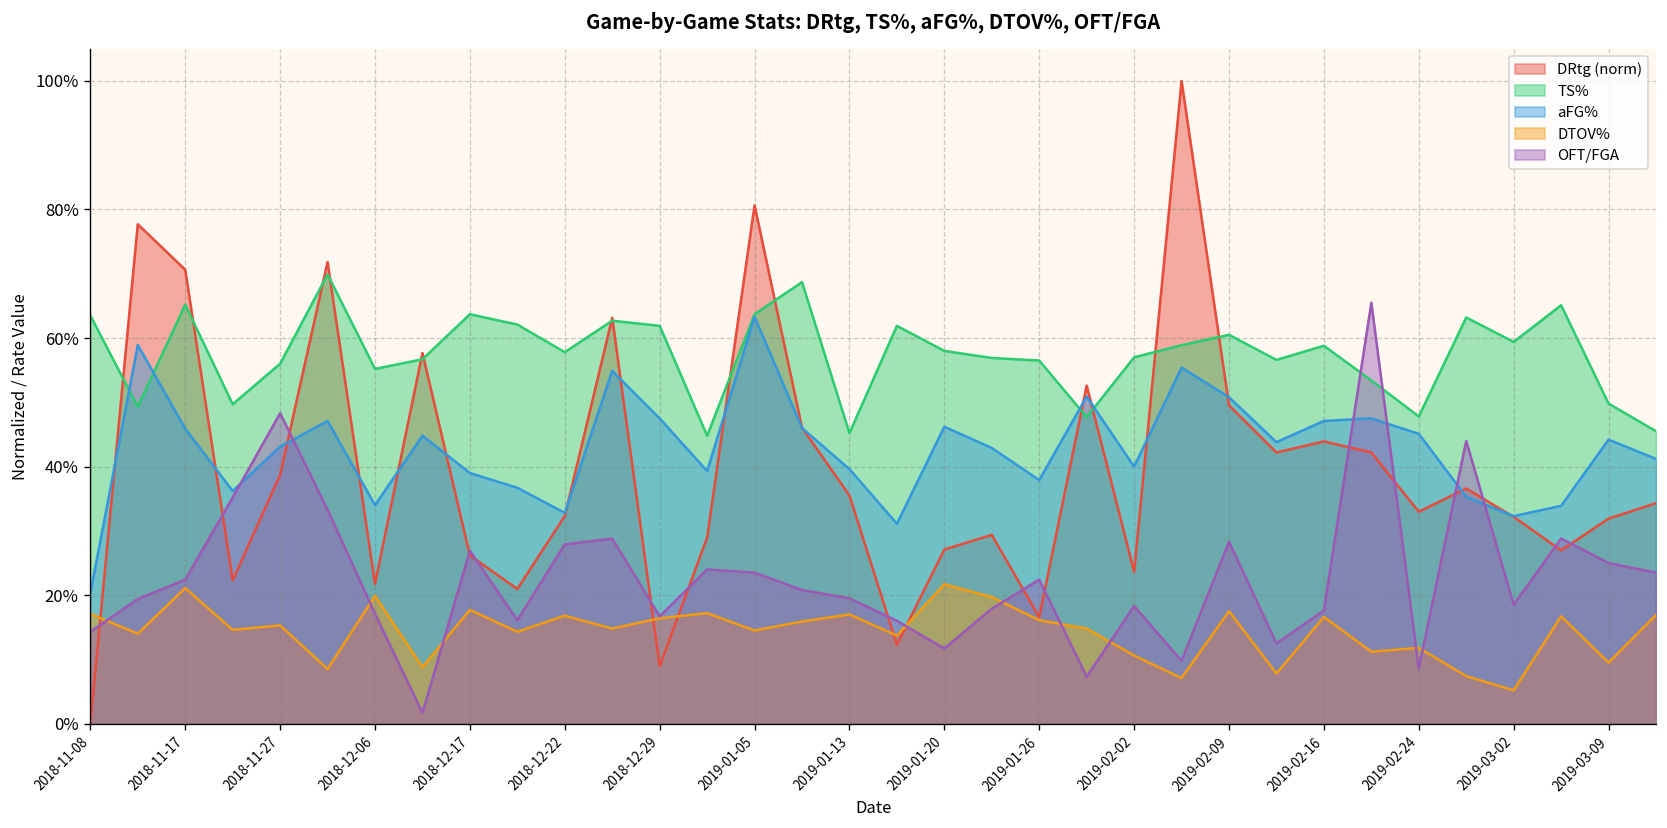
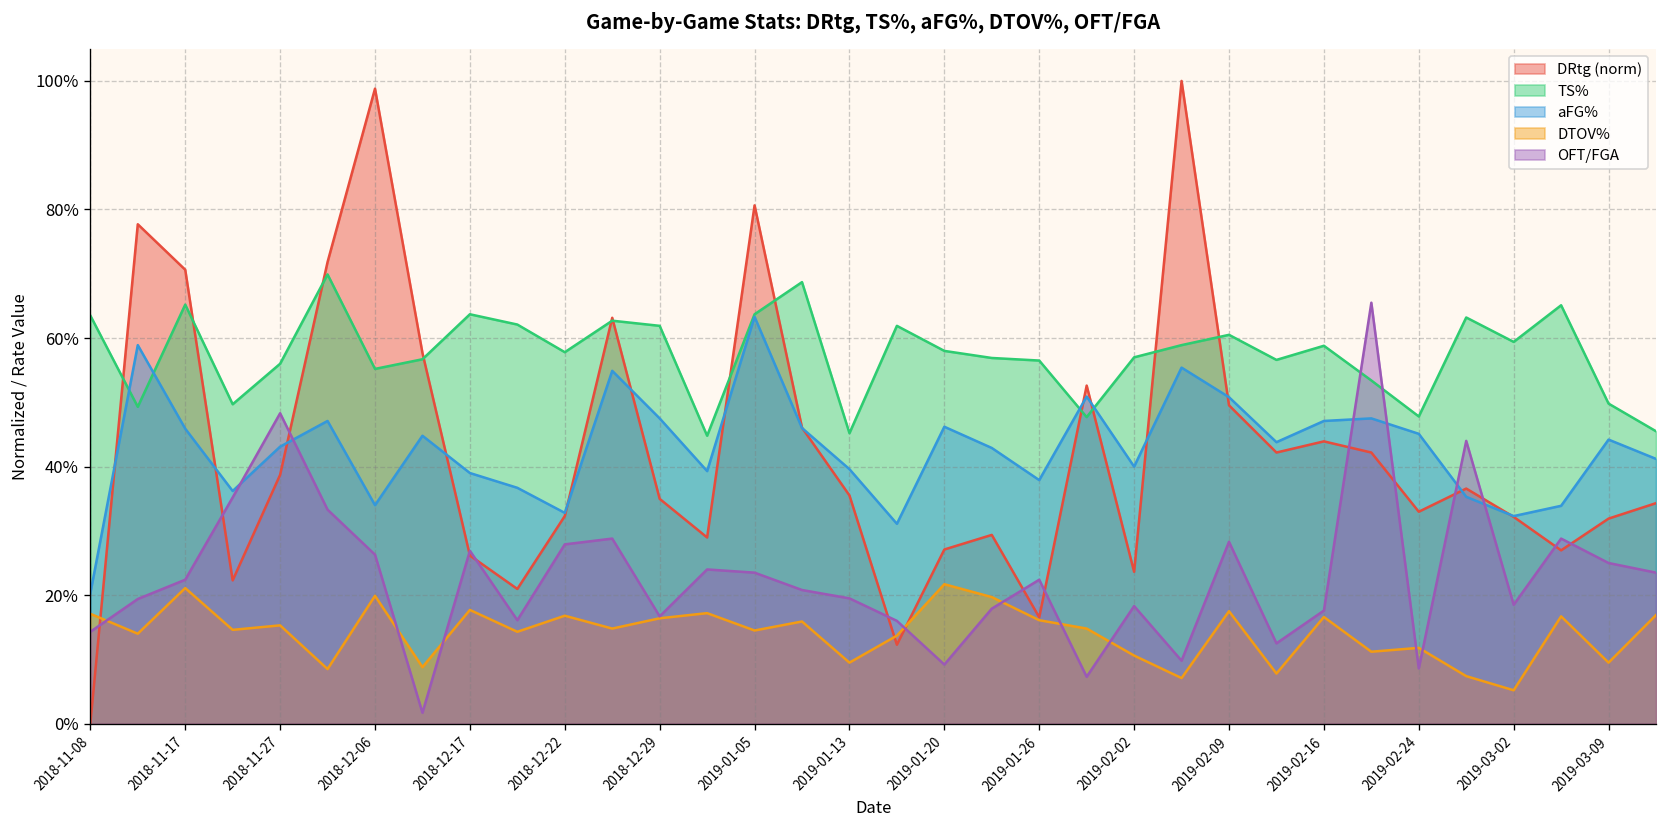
DRtg (norm), 2018-12-06: 22% -> 99%
OFT/FGA, 2018-12-06: 17% -> 26%
DRtg (norm), 2018-12-29: 9% -> 35%
DTOV%, 2019-01-13: 17% -> 10%
OFT/FGA, 2019-01-20: 12% -> 9%
